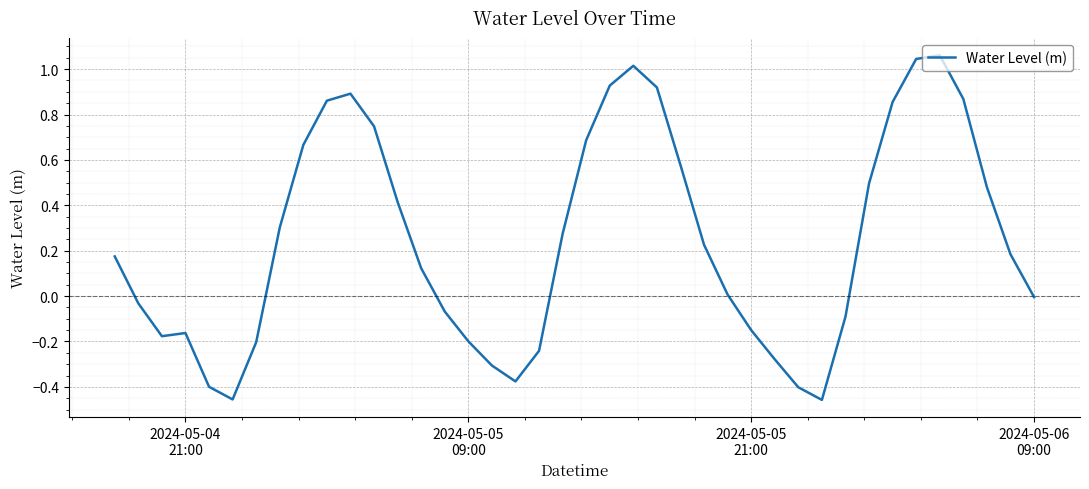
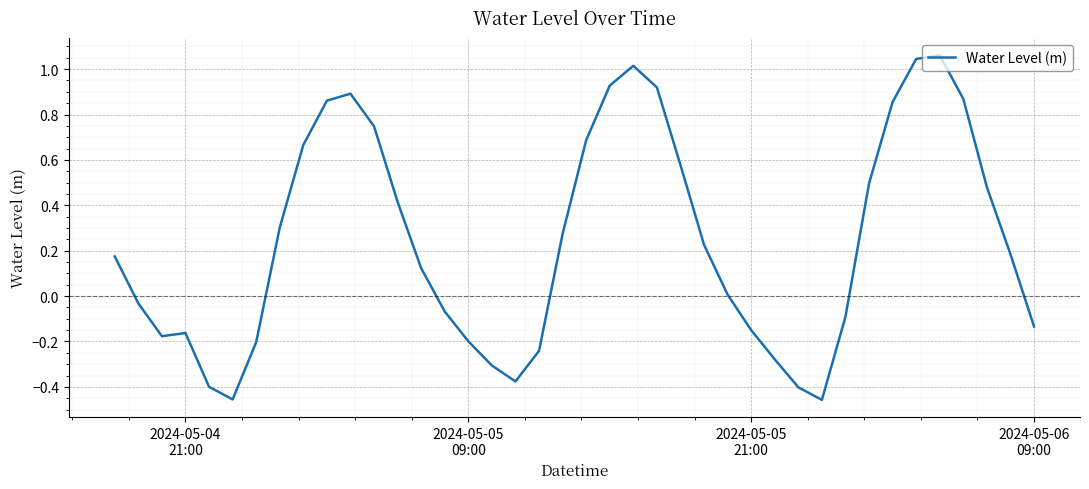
2024-05-06 09:00: 0.00 -> -0.13
